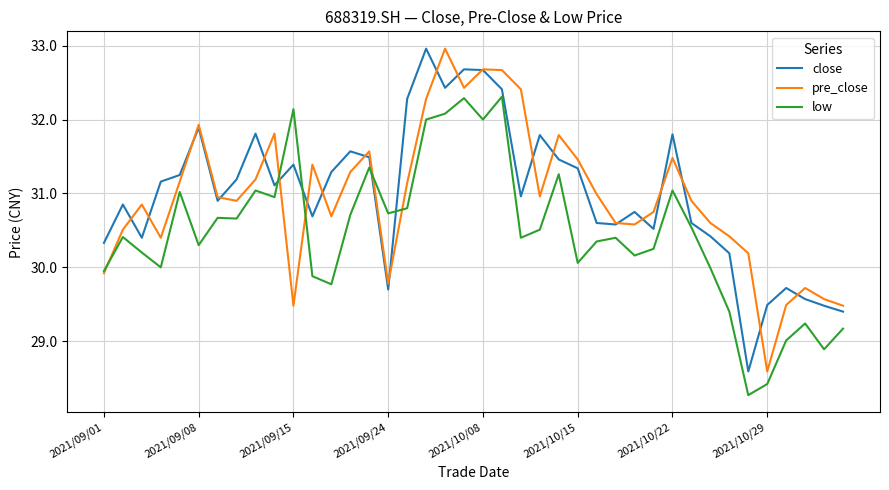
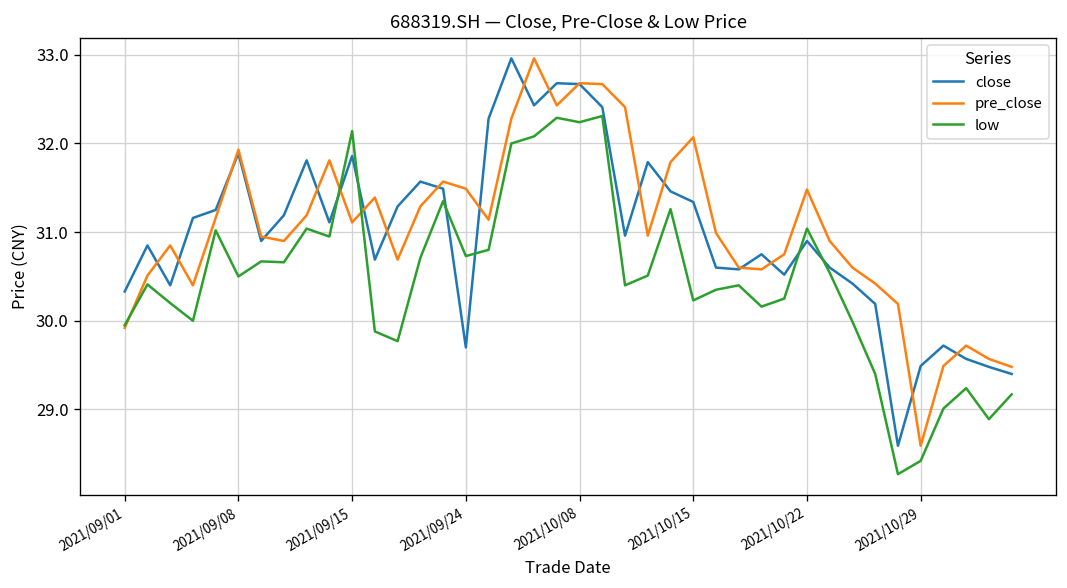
low, 2021/09/08: 30.3 -> 30.5
close, 2021/09/15: 31.4 -> 31.9
pre_close, 2021/09/15: 29.5 -> 31.1
pre_close, 2021/09/24: 29.8 -> 31.5
low, 2021/10/08: 32.0 -> 32.2
pre_close, 2021/10/15: 31.5 -> 32.1
low, 2021/10/15: 30.1 -> 30.2
close, 2021/10/22: 31.8 -> 30.9
